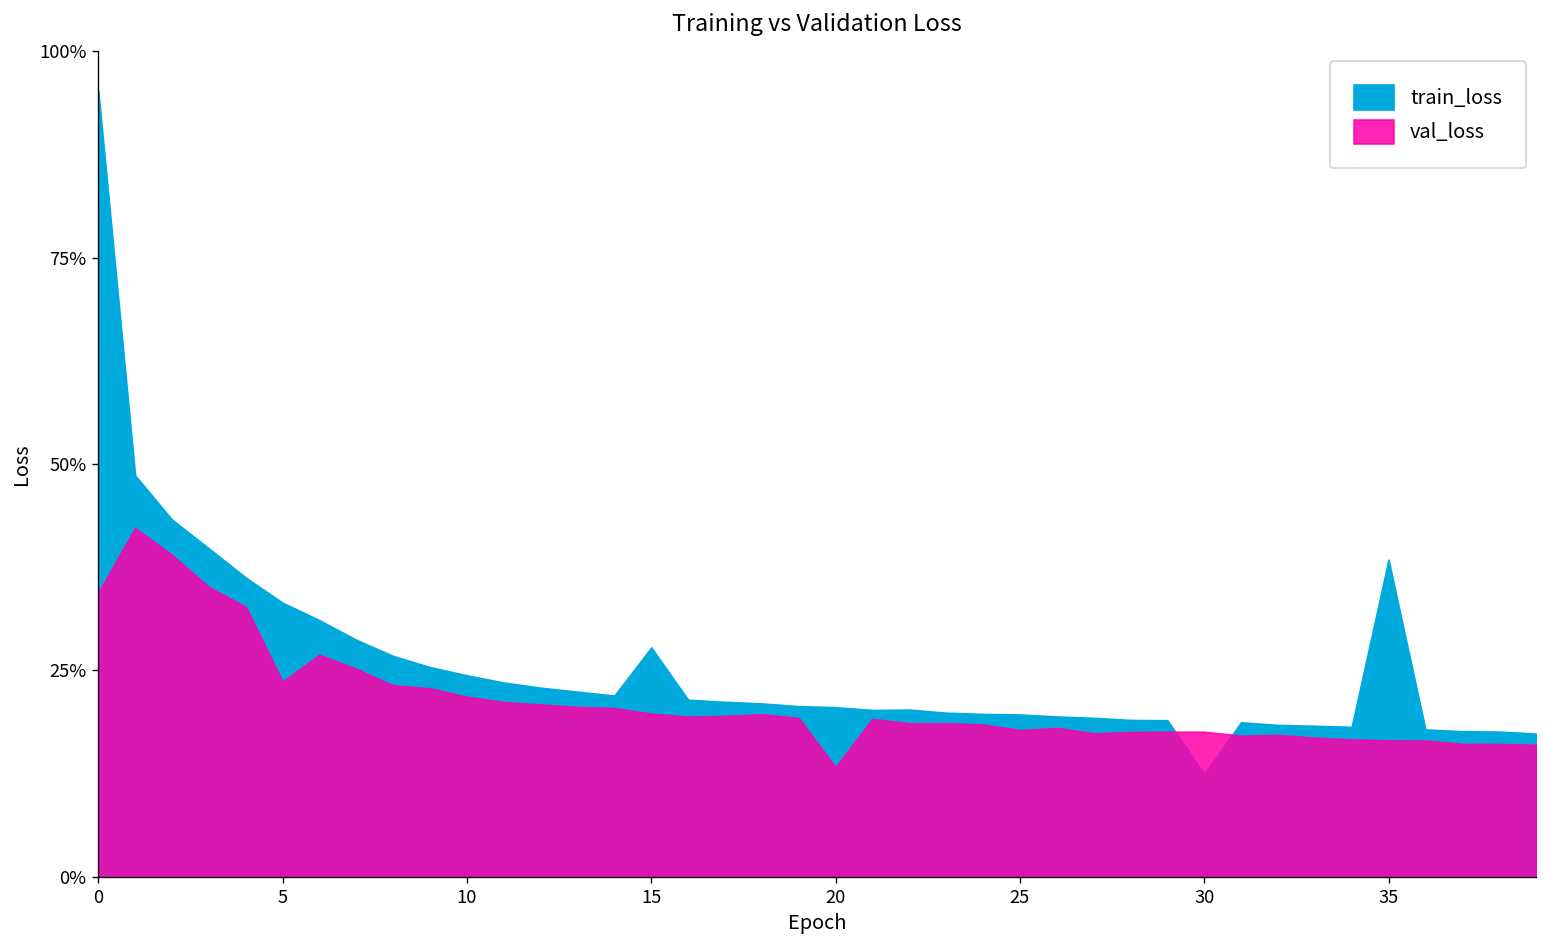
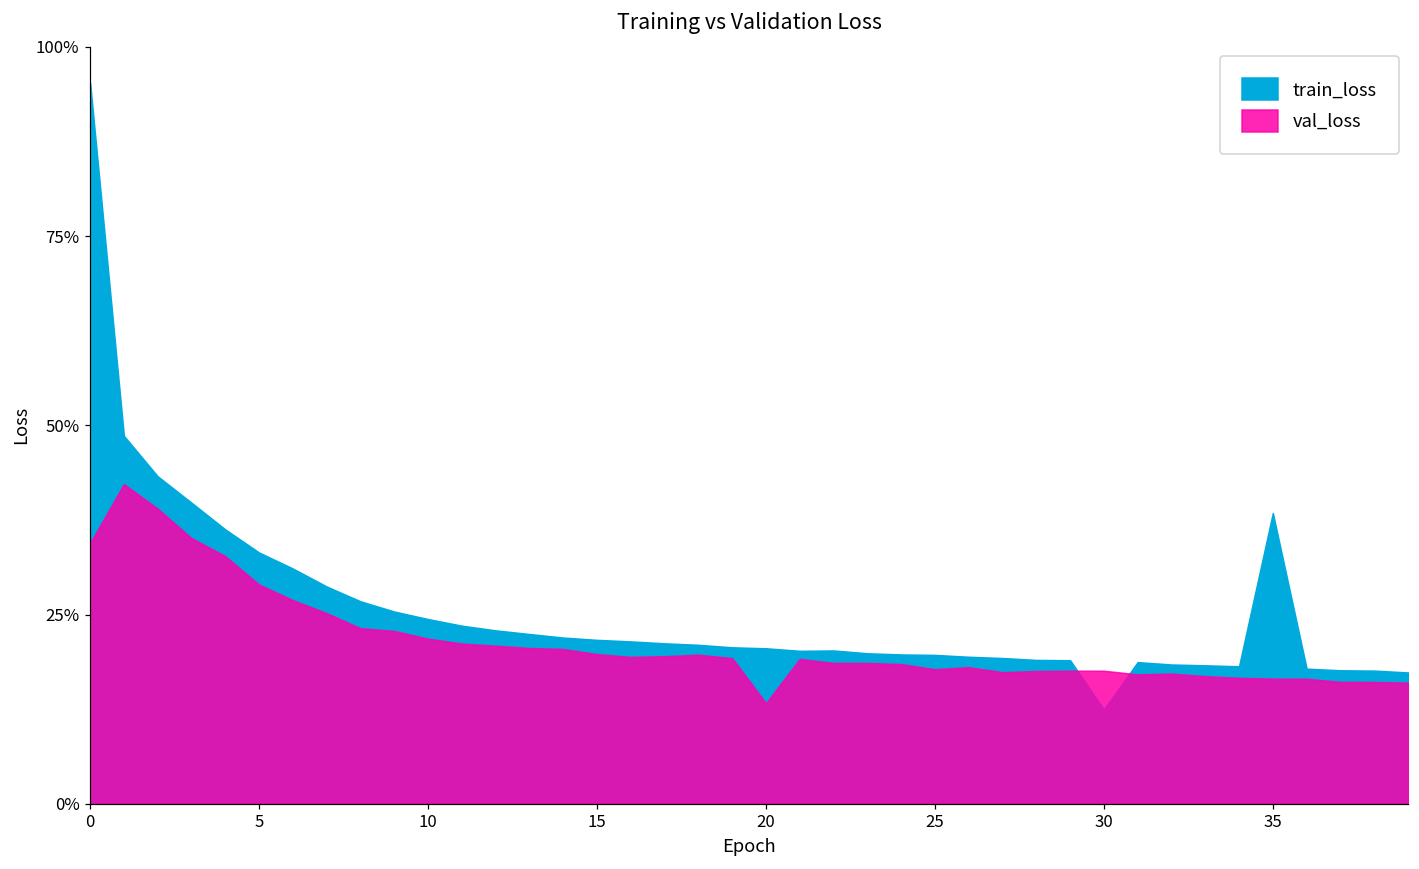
val_loss, 5: 24% -> 29%
train_loss, 15: 28% -> 22%
